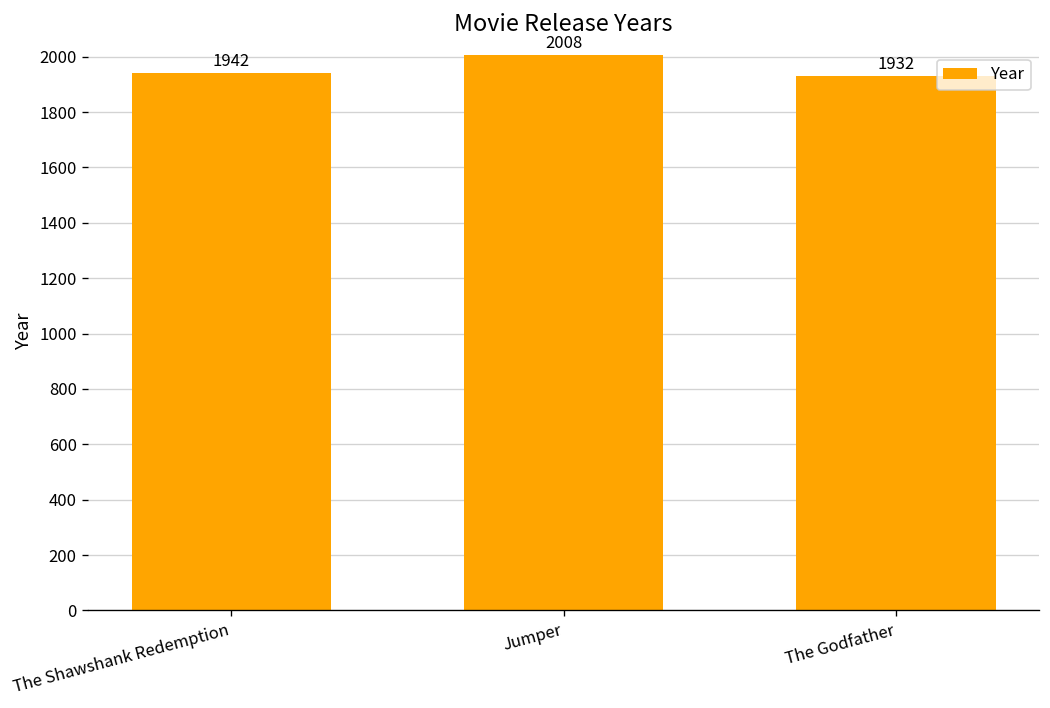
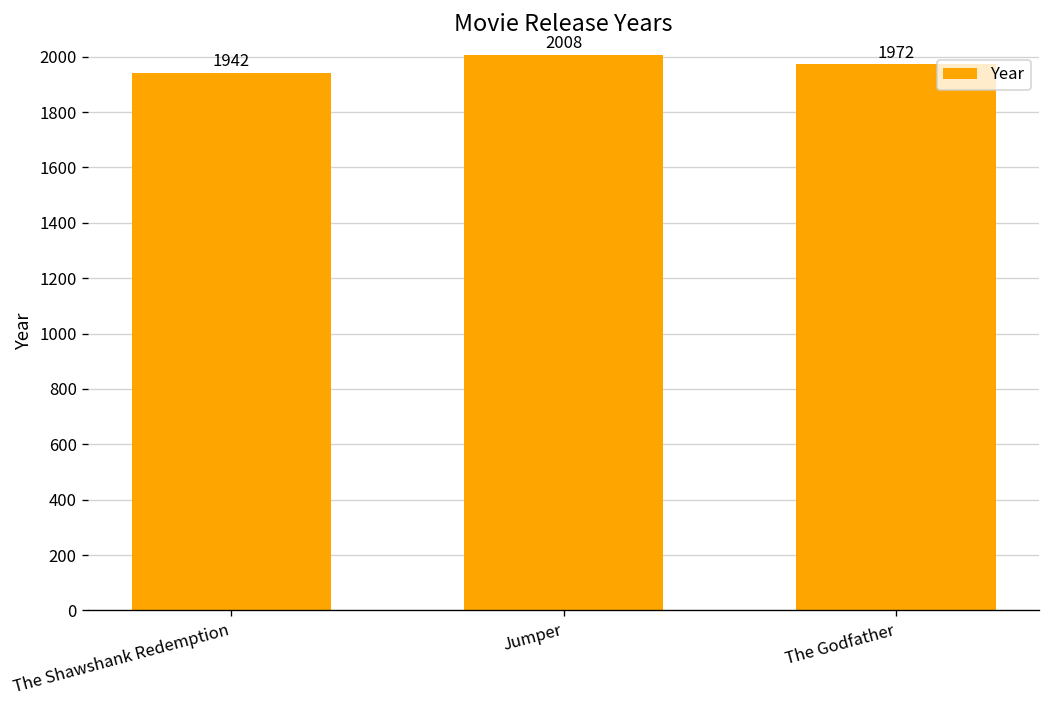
The Godfather: 1932 -> 1972
